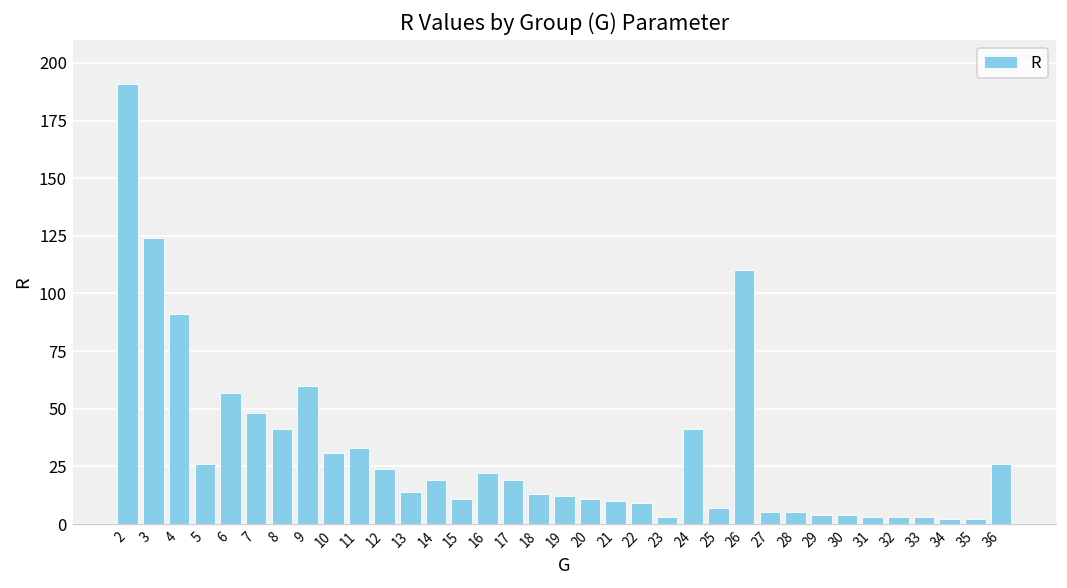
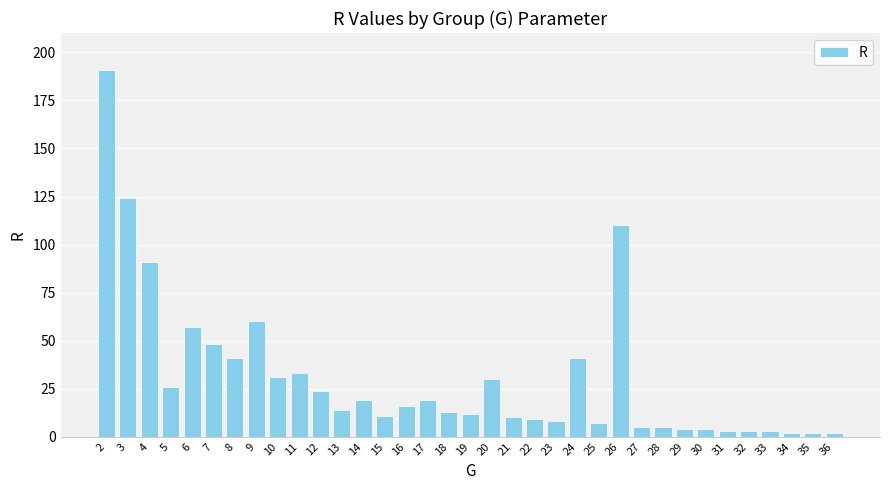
16: 22 -> 16
20: 11 -> 30
23: 3 -> 8
36: 26 -> 2
